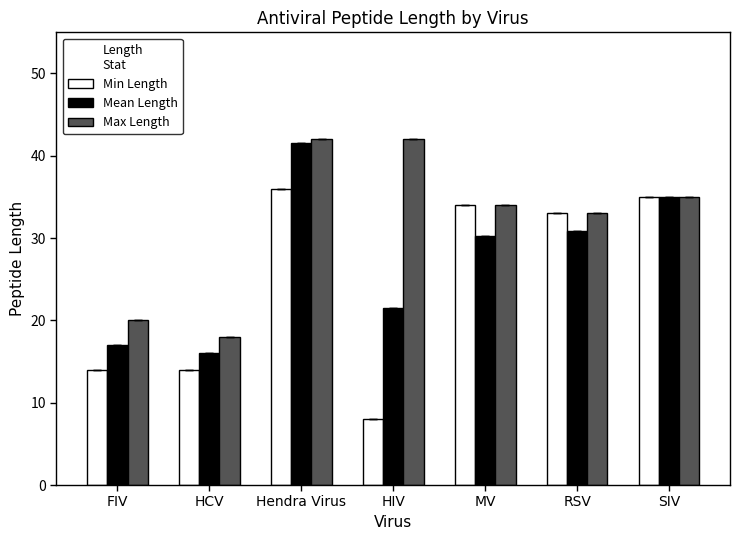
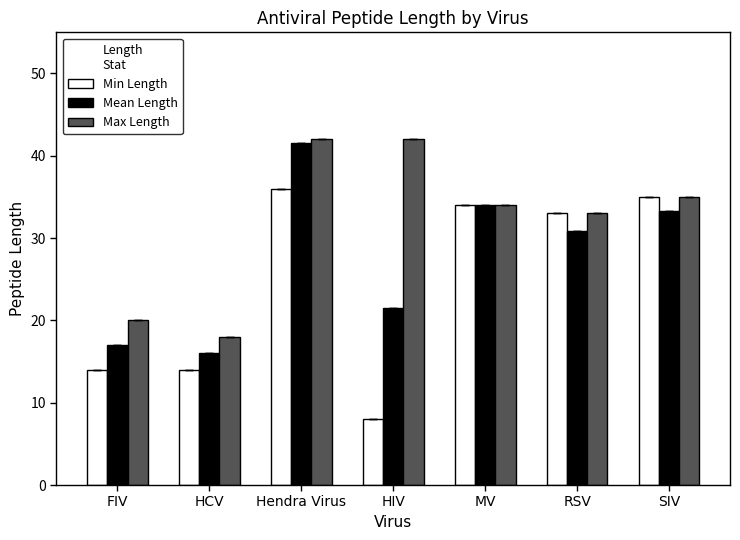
Mean Length, MV: 30 -> 34
Mean Length, SIV: 35 -> 33
